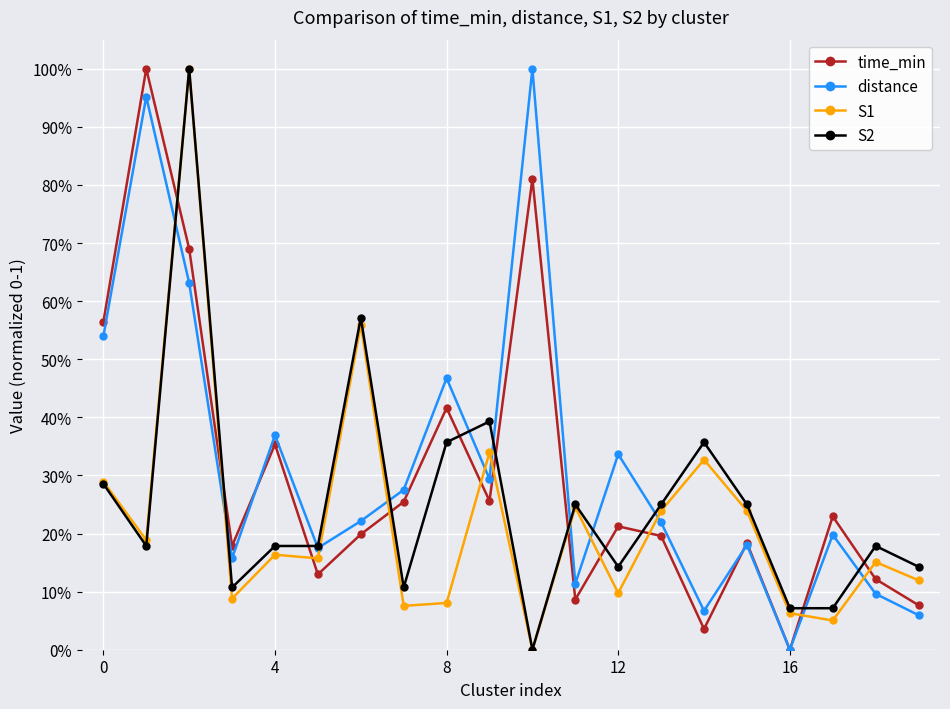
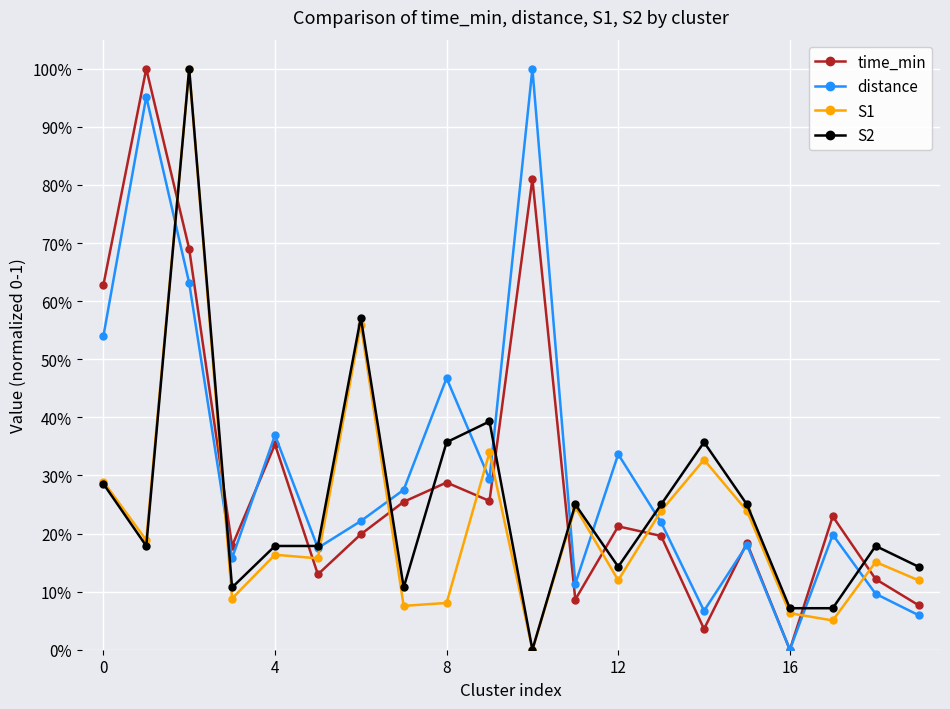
time_min, 0: 56% -> 63%
time_min, 8: 42% -> 29%
S1, 12: 10% -> 12%
